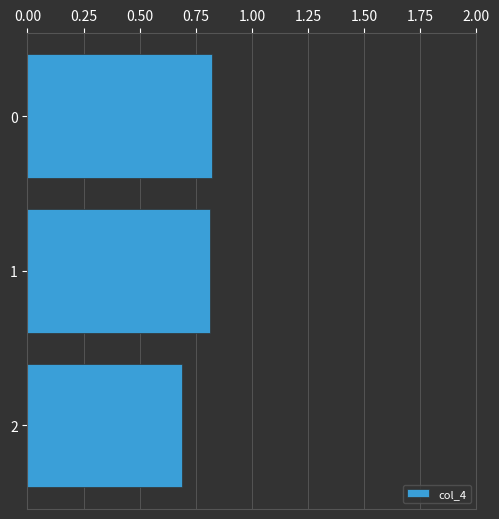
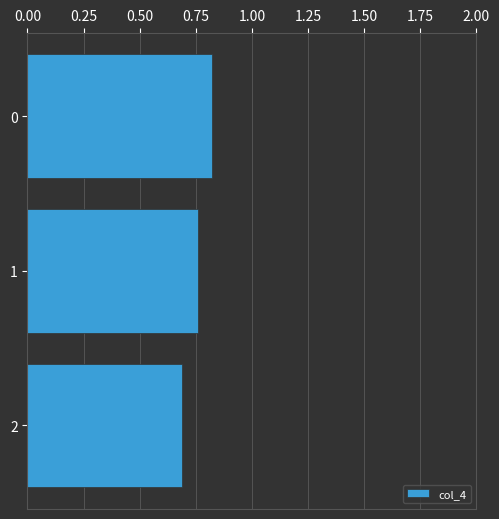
1: 0.81 -> 0.76
